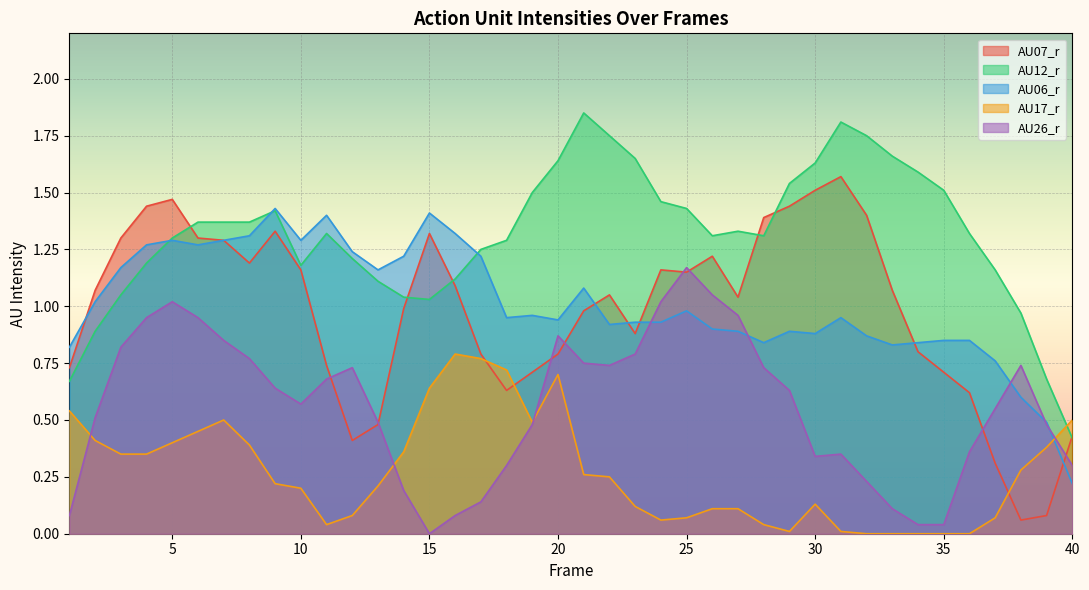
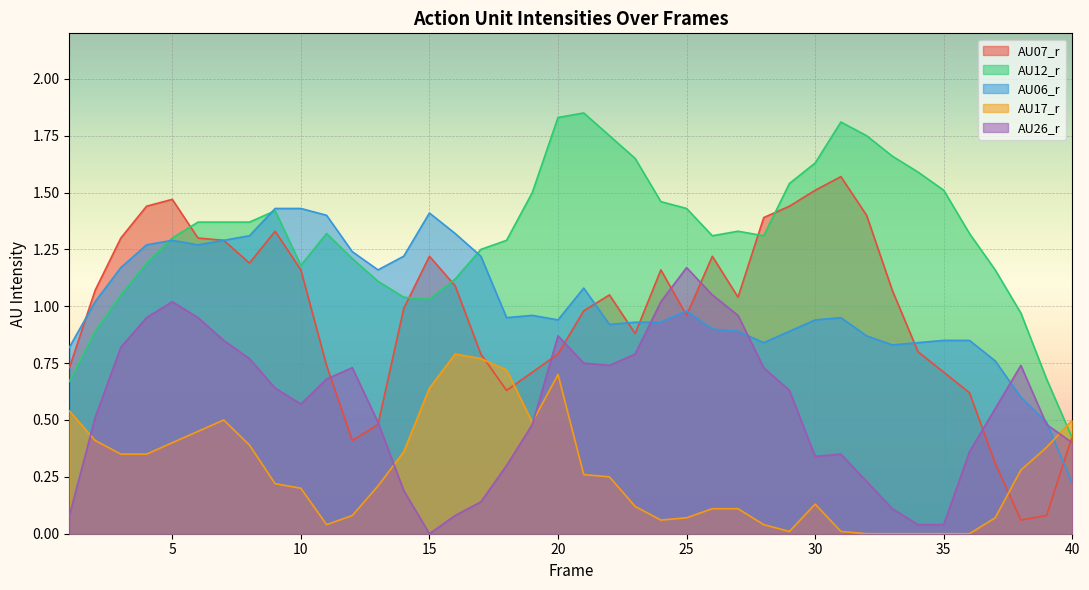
AU06_r, 10: 1.29 -> 1.43
AU07_r, 15: 1.32 -> 1.22
AU12_r, 20: 1.64 -> 1.83
AU07_r, 25: 1.15 -> 0.96
AU06_r, 30: 0.88 -> 0.94
AU26_r, 40: 0.3 -> 0.4
